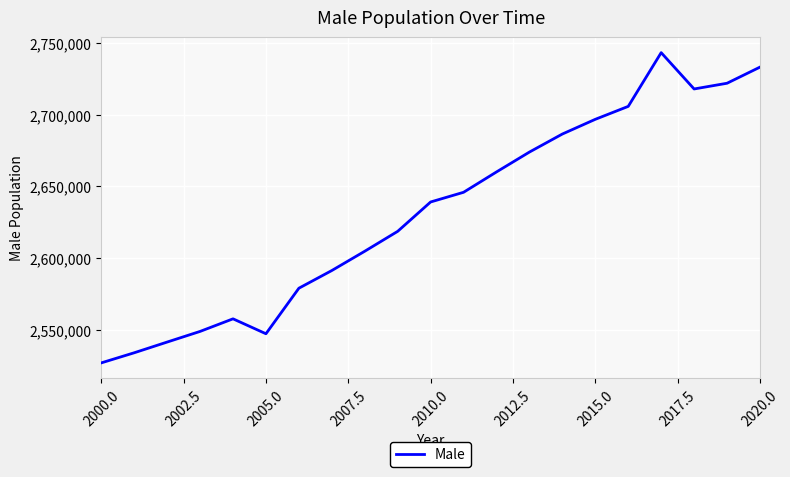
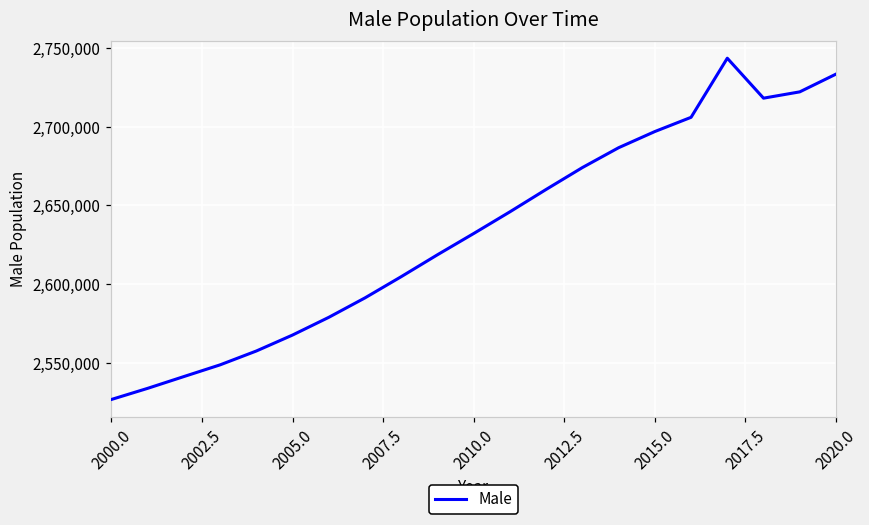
2005.0: 2,547,000 -> 2,568,000
2010.0: 2,639,000 -> 2,632,000
